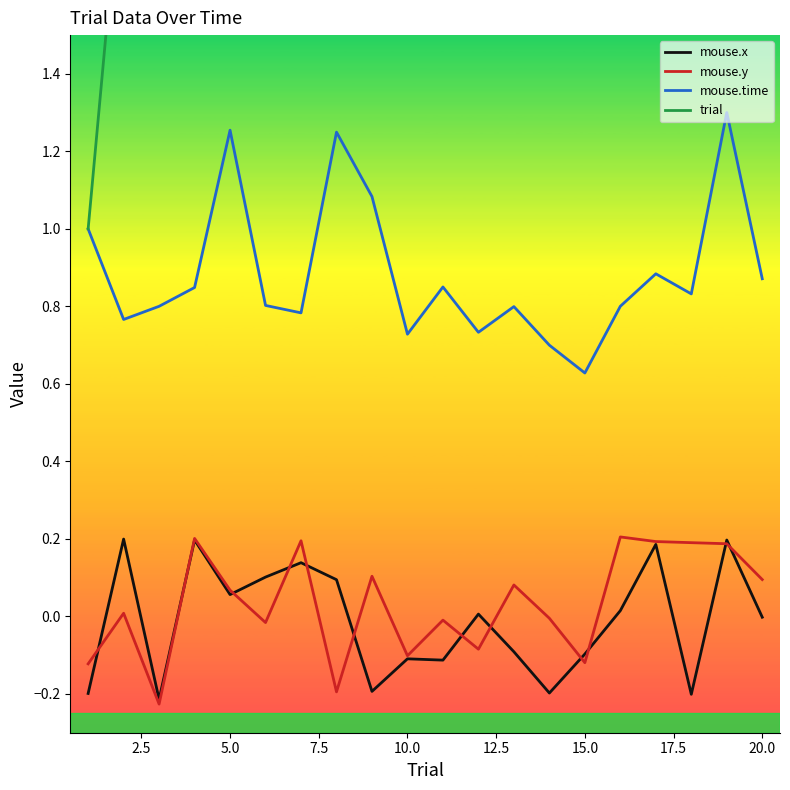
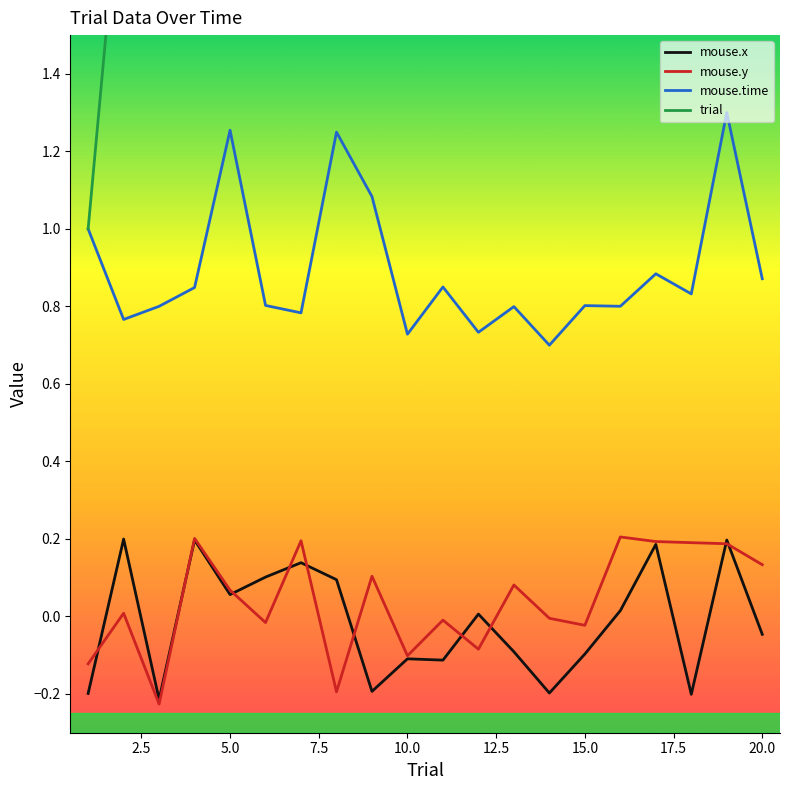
mouse.y, 15.0: -0.12 -> -0.02
mouse.time, 15.0: 0.63 -> 0.80
mouse.x, 20.0: 0.00 -> -0.05
mouse.y, 20.0: 0.10 -> 0.13
